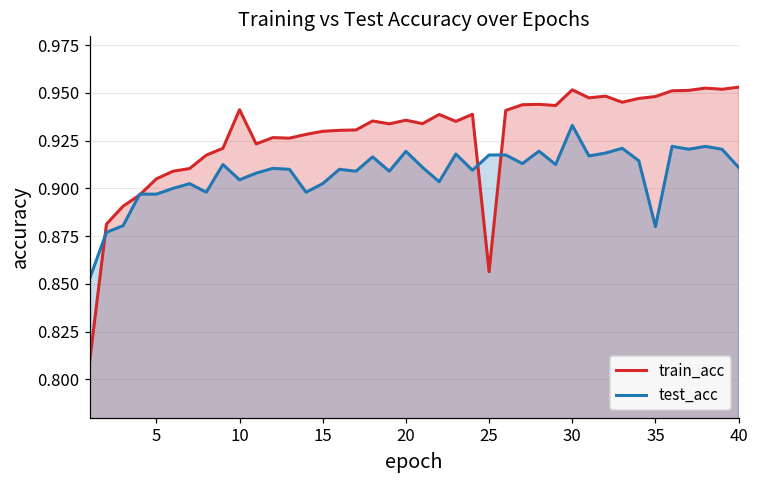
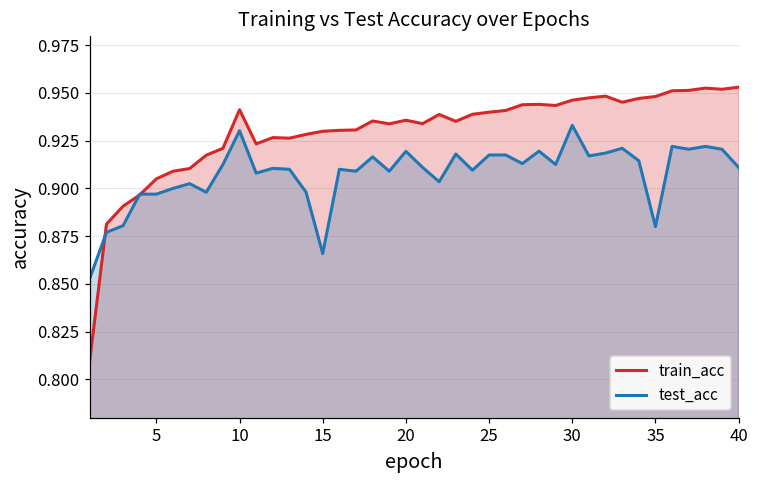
test_acc, 10: 0.905 -> 0.930
test_acc, 15: 0.903 -> 0.866
train_acc, 25: 0.856 -> 0.940
train_acc, 30: 0.952 -> 0.946
